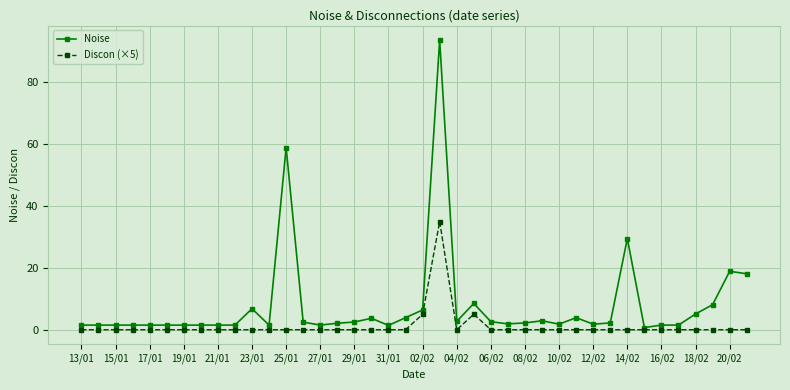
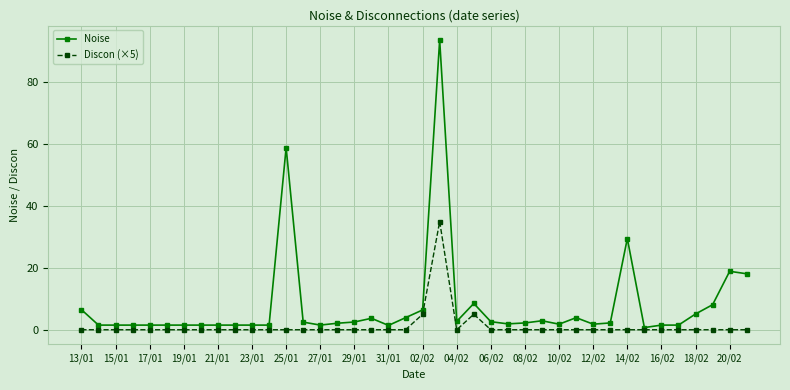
Noise, 13/01: 2 -> 7
Noise, 23/01: 7 -> 2
